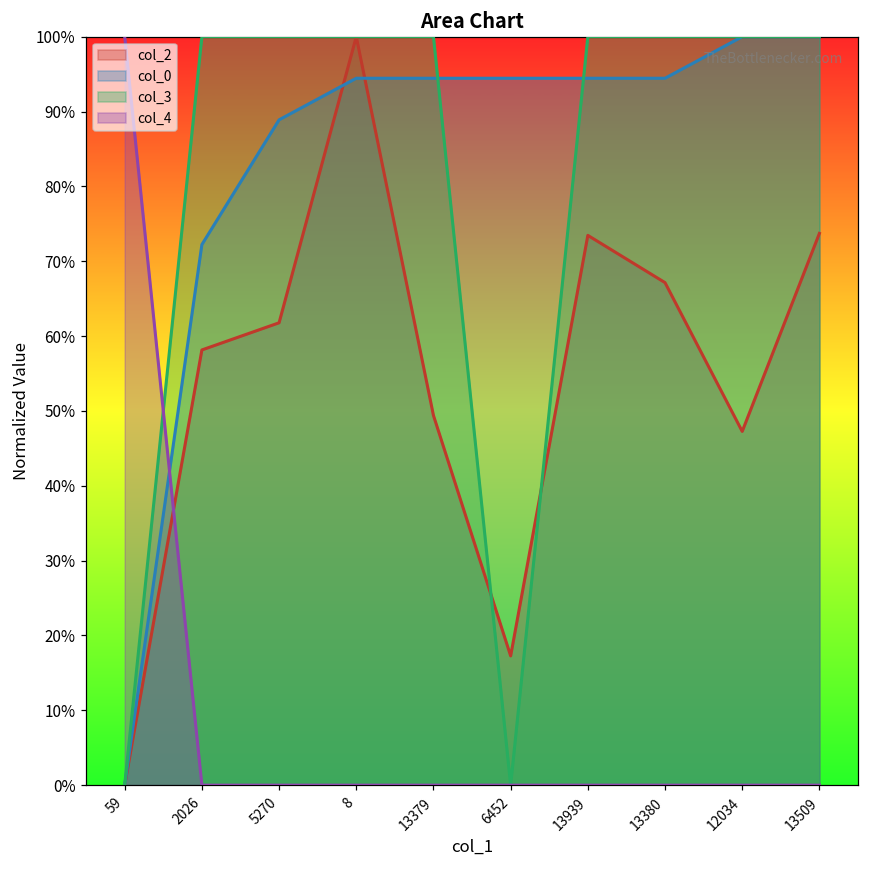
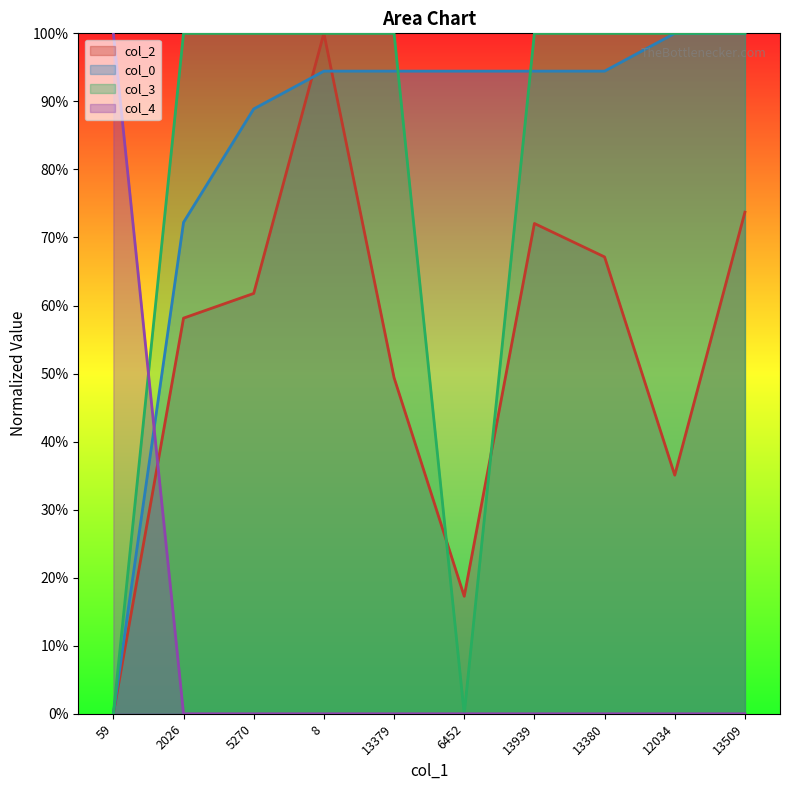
col_2, 13939: 73% -> 72%
col_2, 12034: 47% -> 35%
